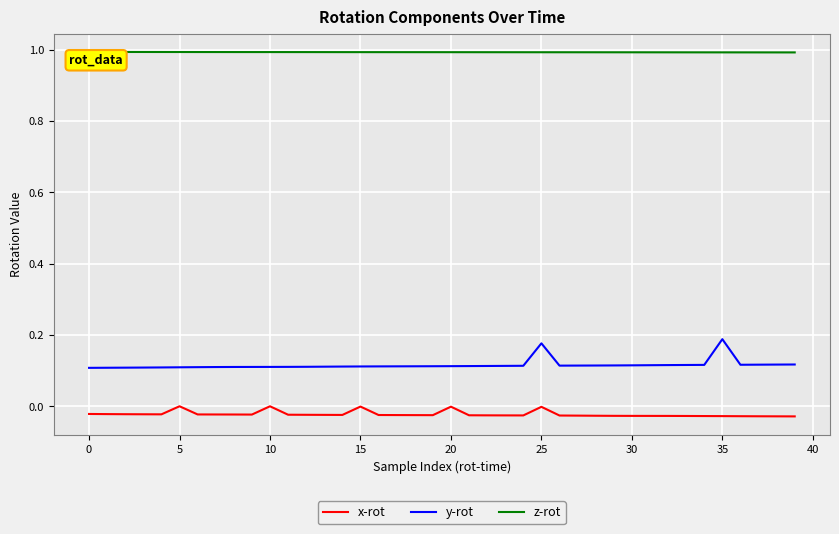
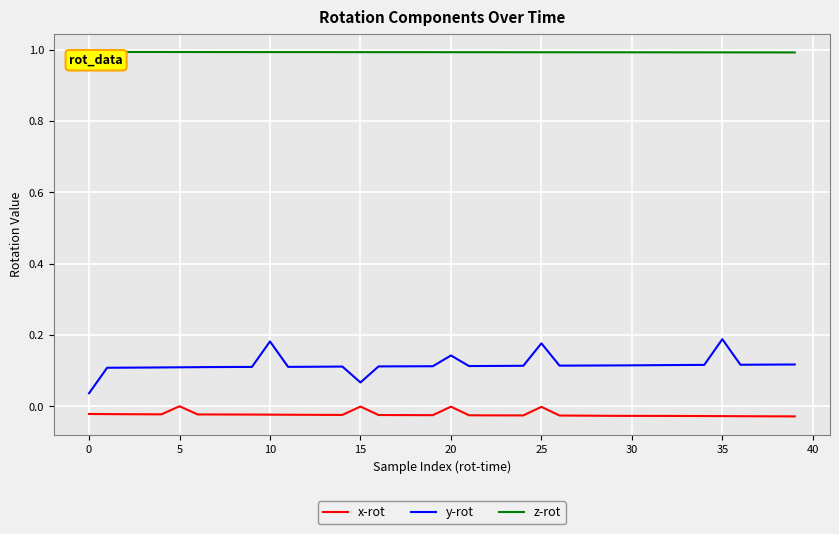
y-rot, 0: 0.11 -> 0.04
x-rot, 10: 0.00 -> -0.02
y-rot, 10: 0.11 -> 0.18
y-rot, 15: 0.11 -> 0.07
y-rot, 20: 0.11 -> 0.14
